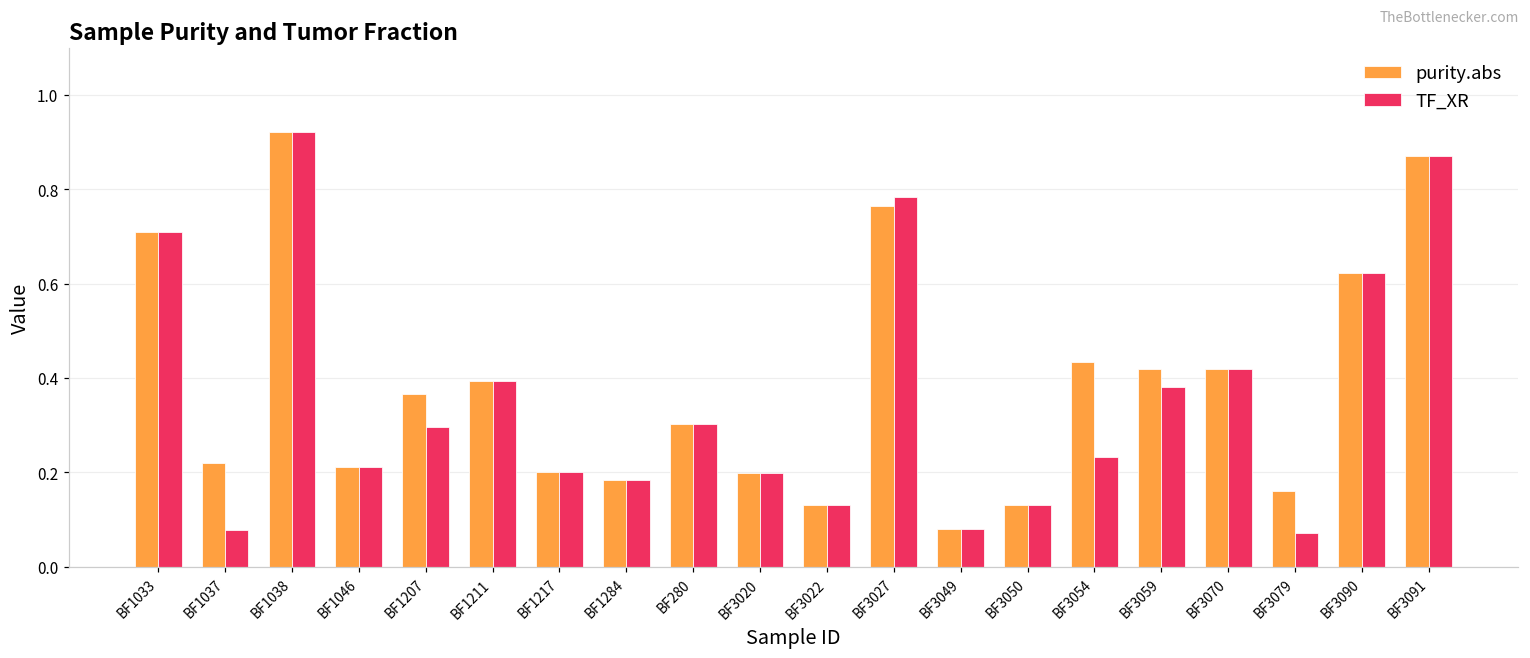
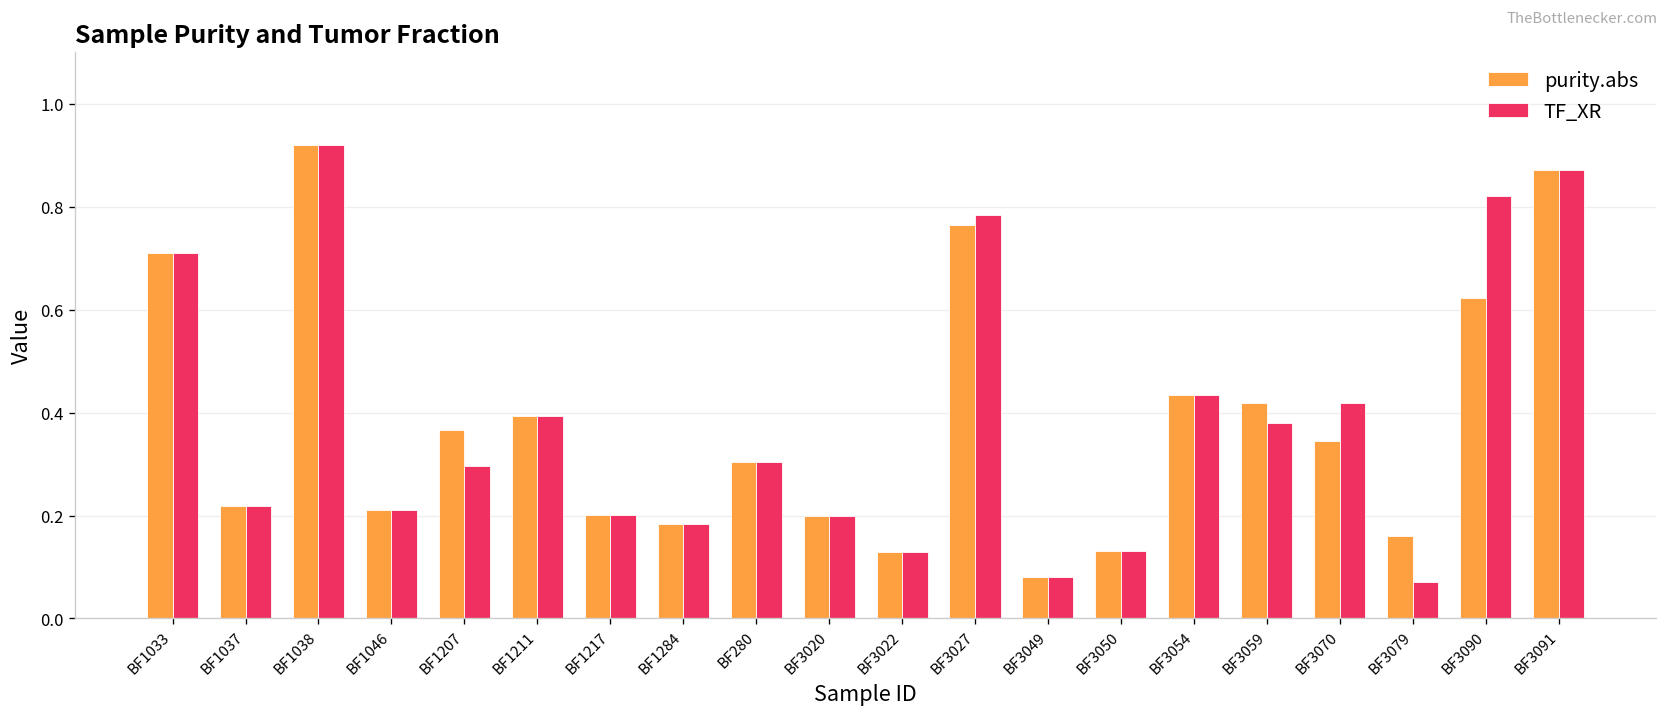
TF_XR, BF1037: 0.08 -> 0.22
TF_XR, BF3054: 0.23 -> 0.43
purity.abs, BF3070: 0.42 -> 0.35
TF_XR, BF3090: 0.62 -> 0.82
